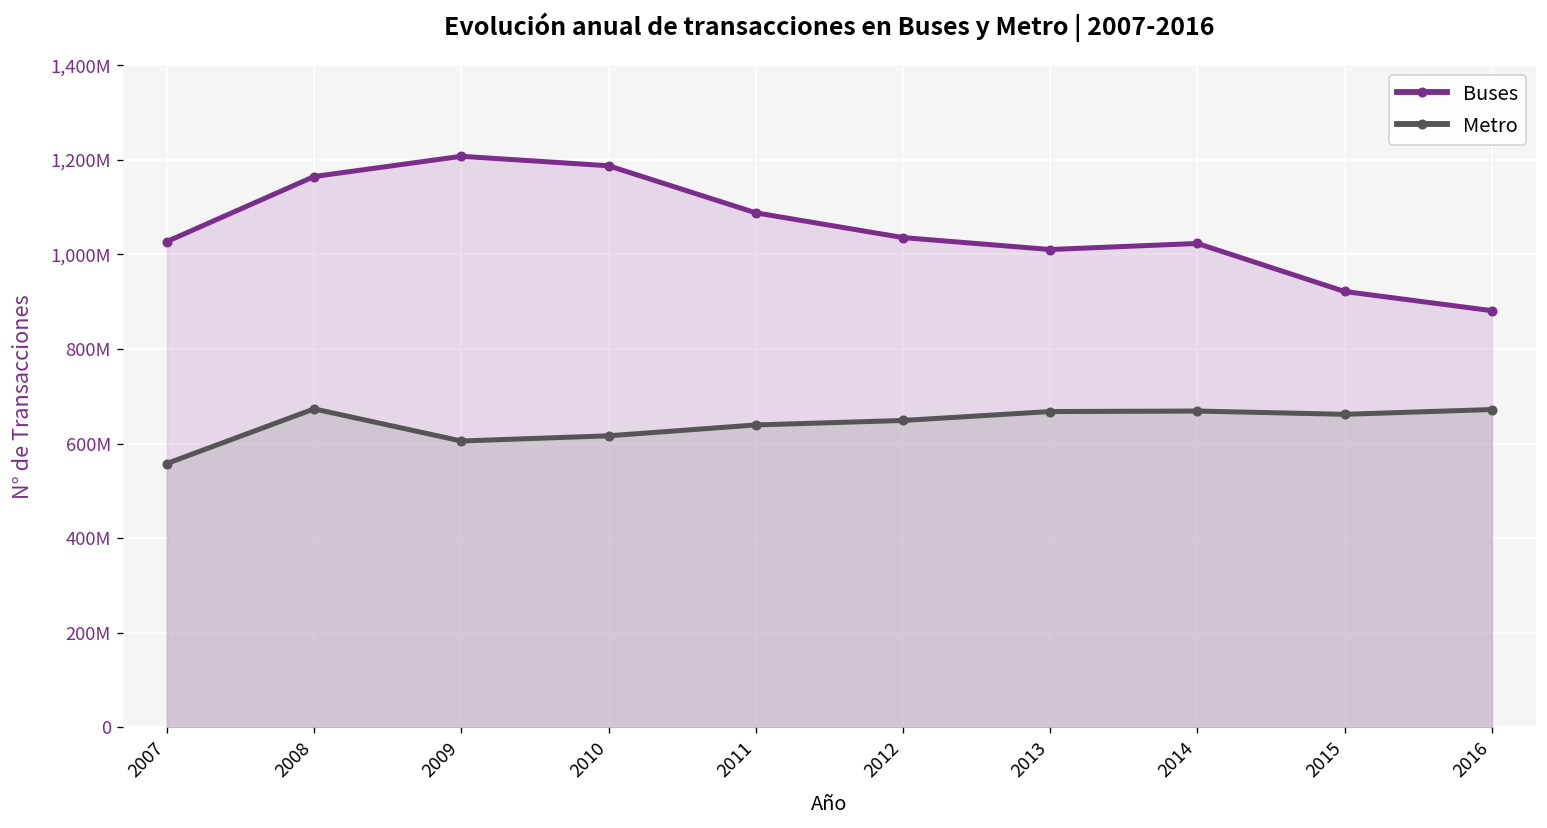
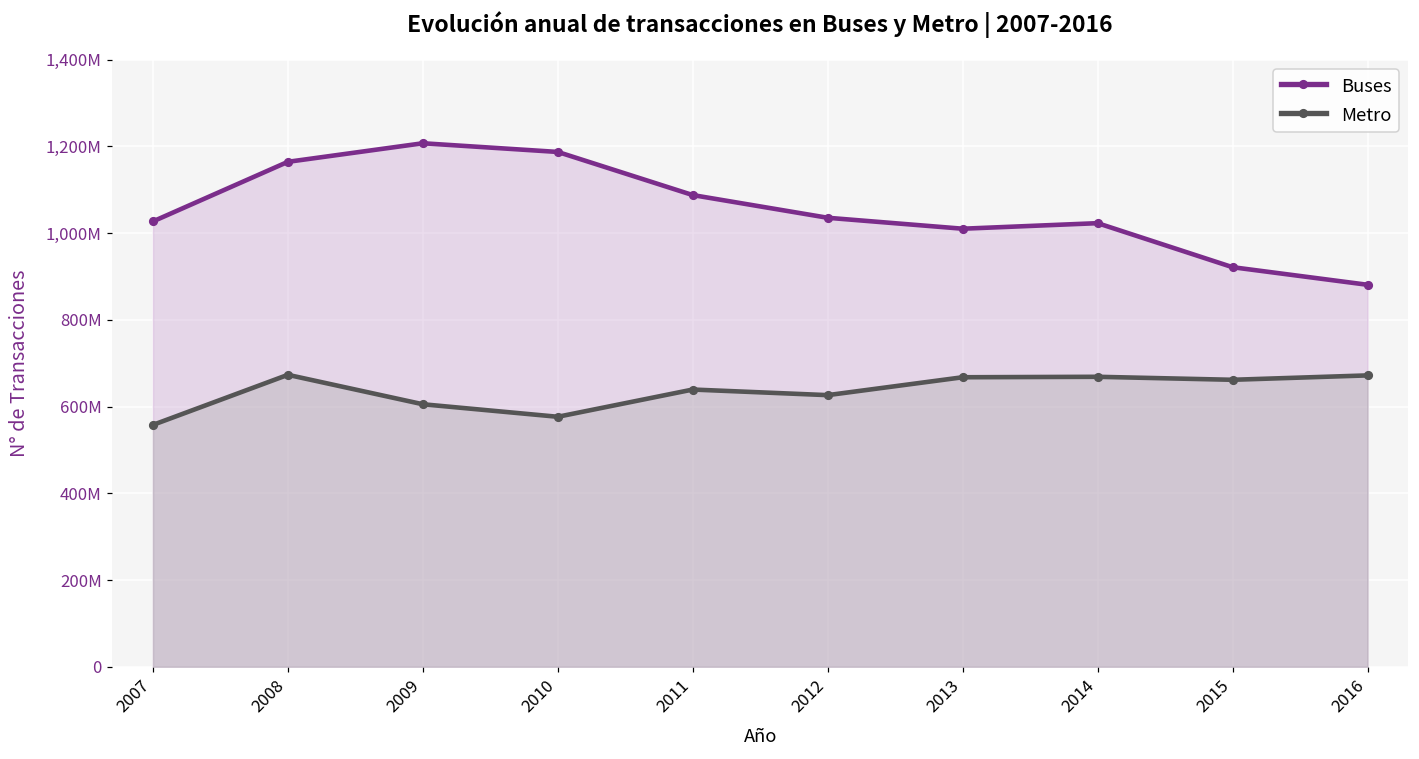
Metro, 2010: 620,000,000 -> 580,000,000
Metro, 2012: 650,000,000 -> 630,000,000
